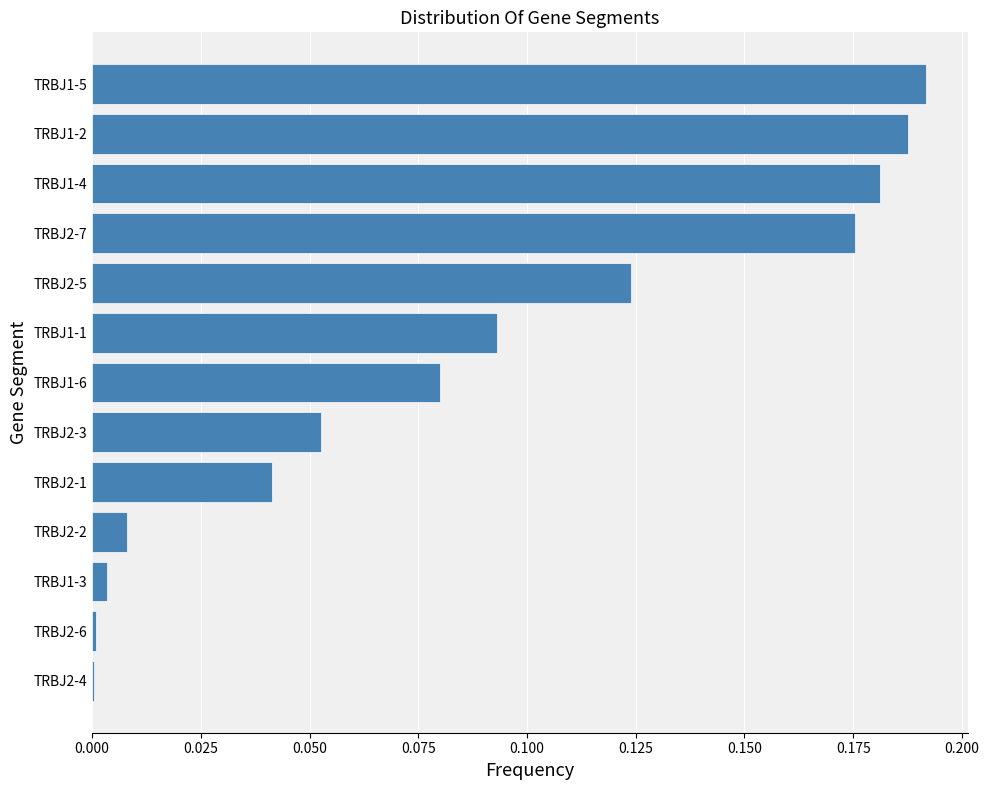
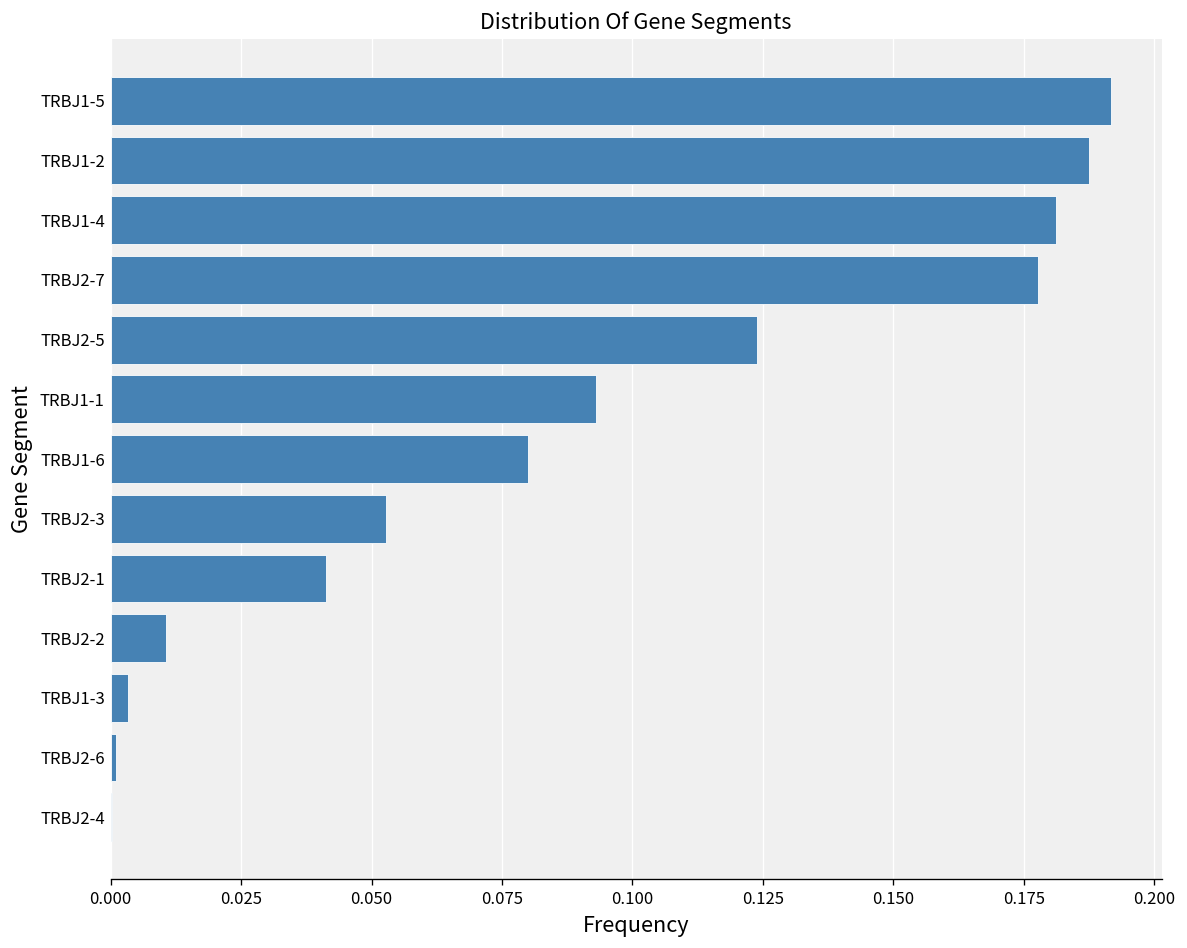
TRBJ2-7: 0.176 -> 0.178
TRBJ2-2: 0.008 -> 0.011
